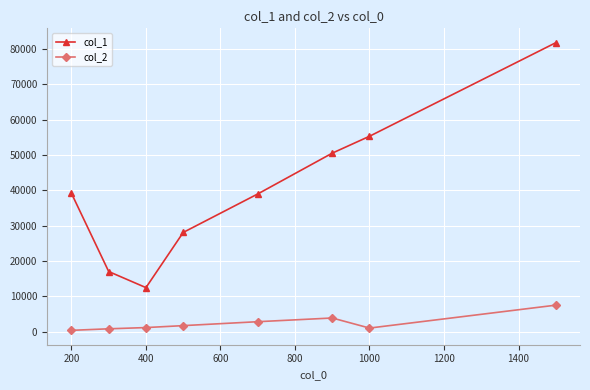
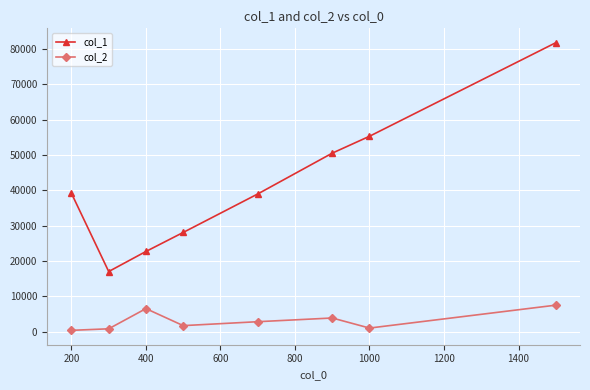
col_1, 400: 12000 -> 23000
col_2, 400: 1000 -> 7000
